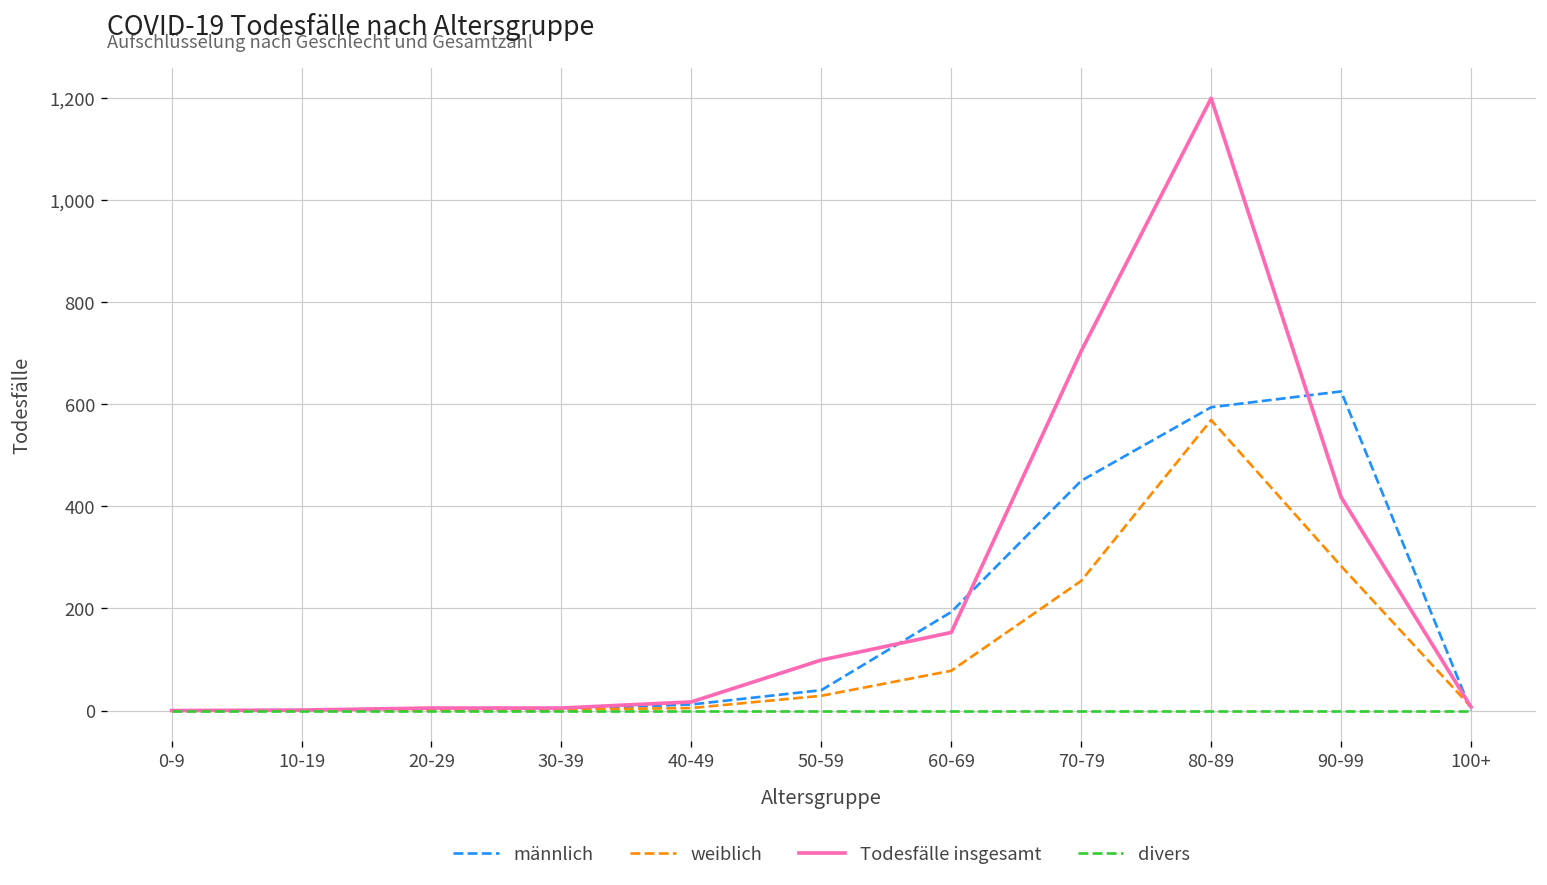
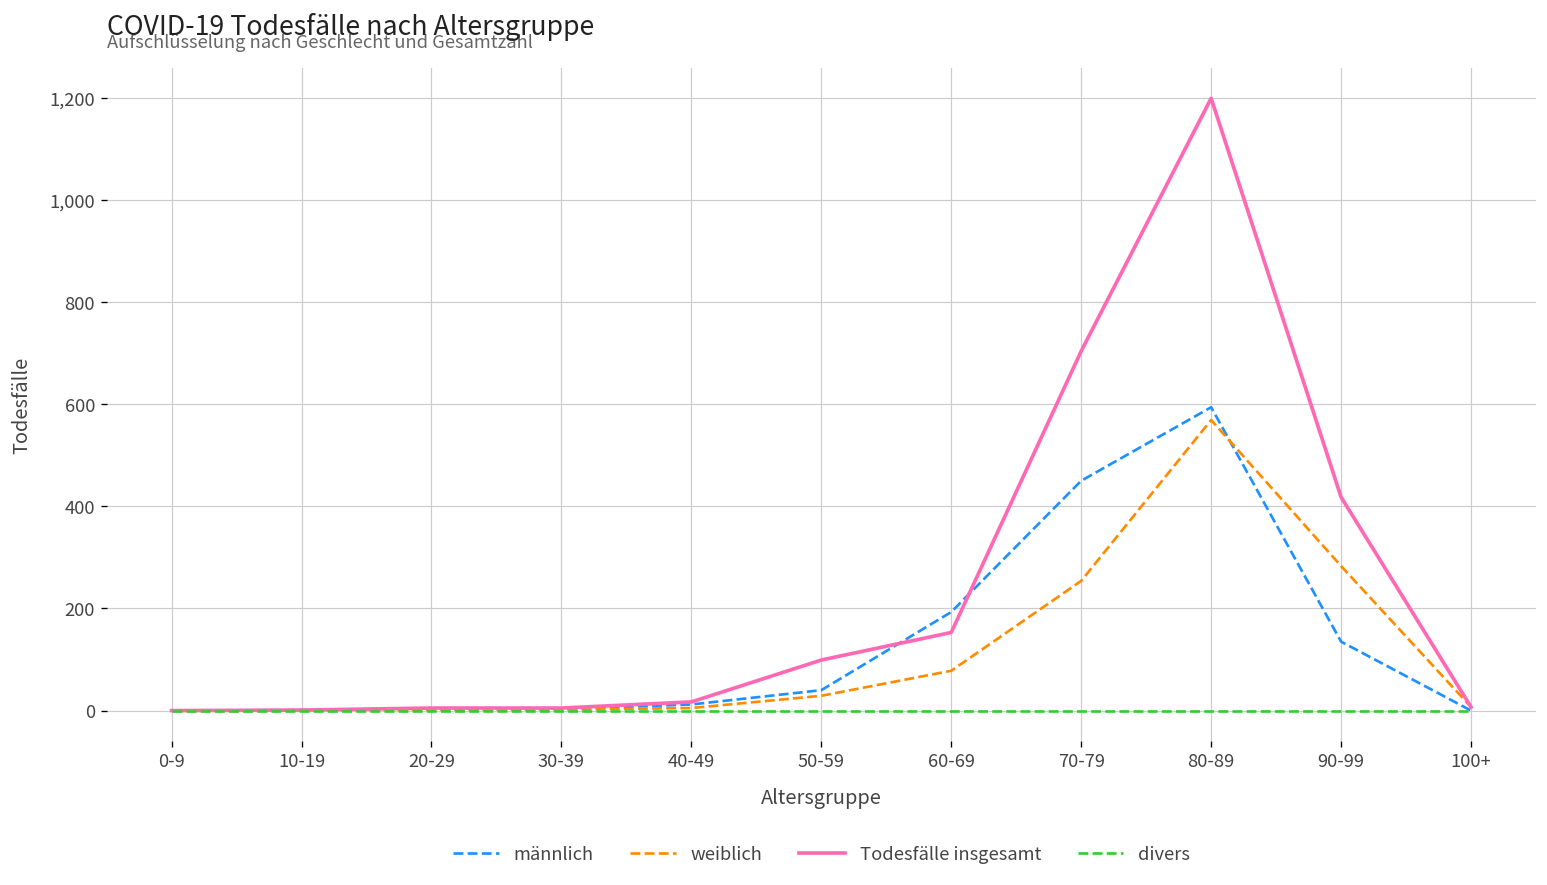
männlich, 90-99: 630 -> 140
